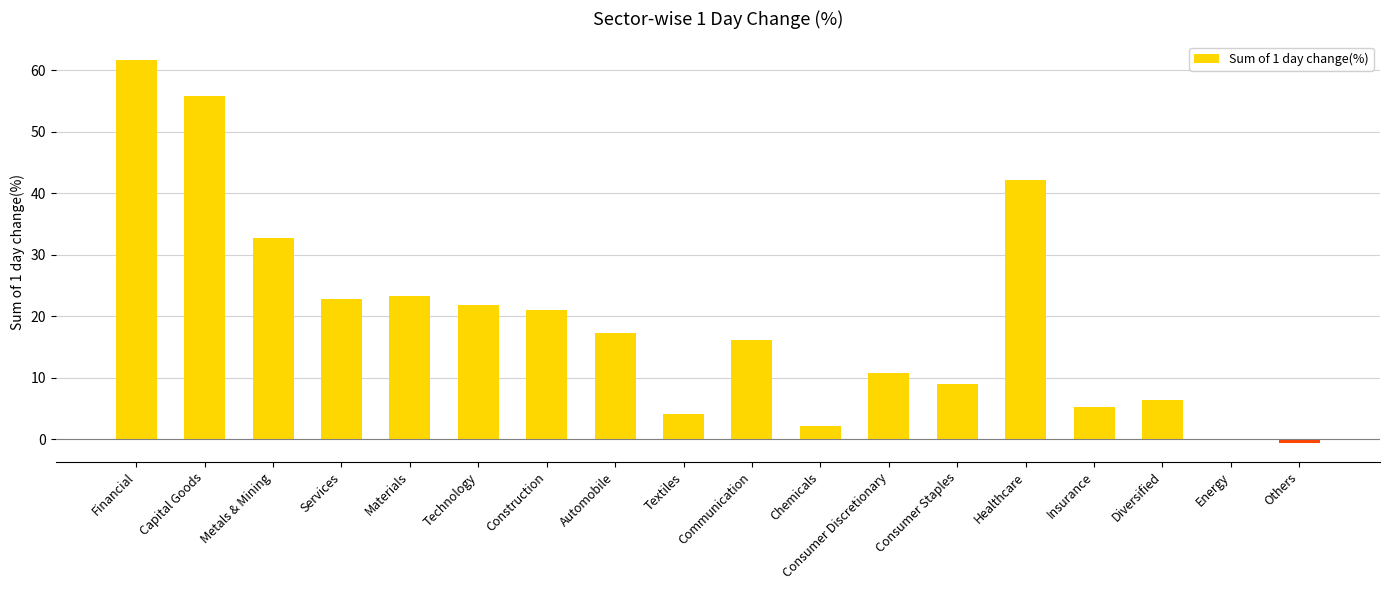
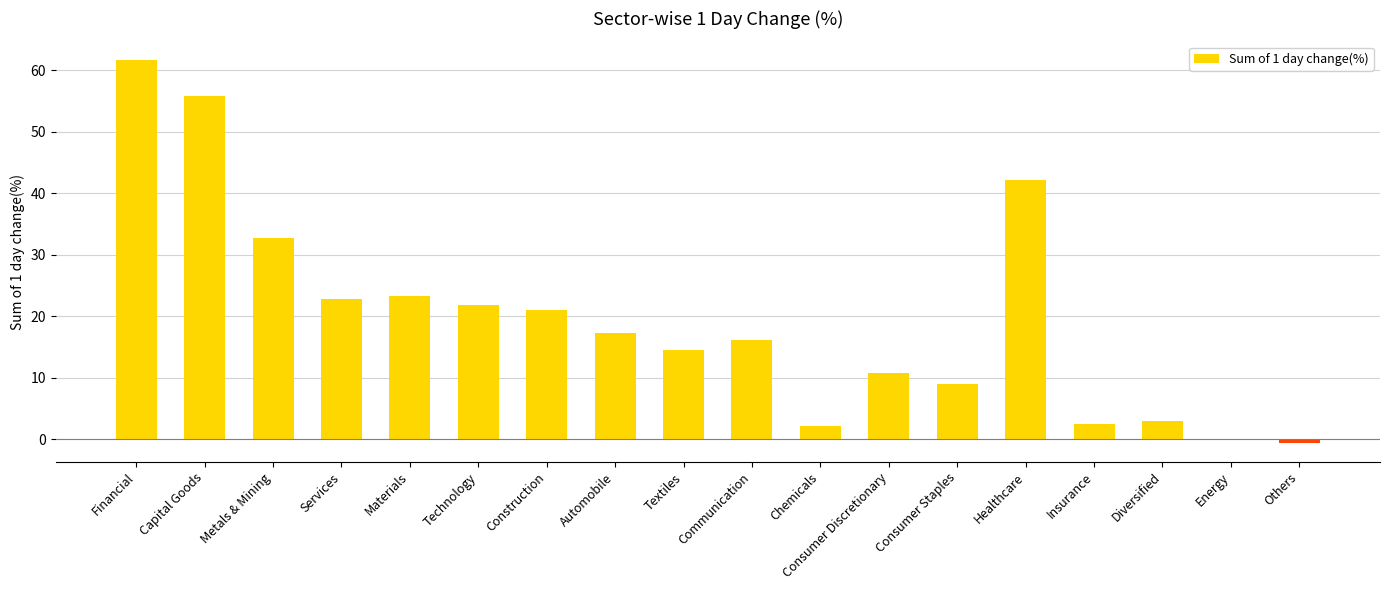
Textiles: 4 -> 15
Insurance: 5 -> 3
Diversified: 6 -> 3
